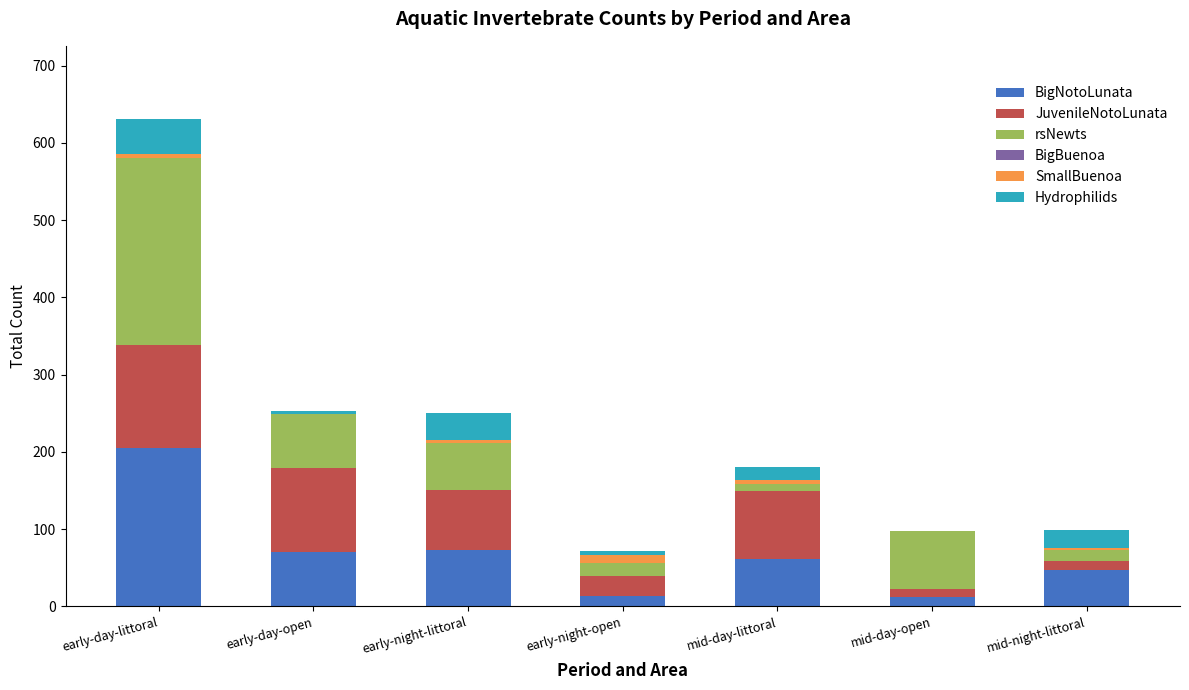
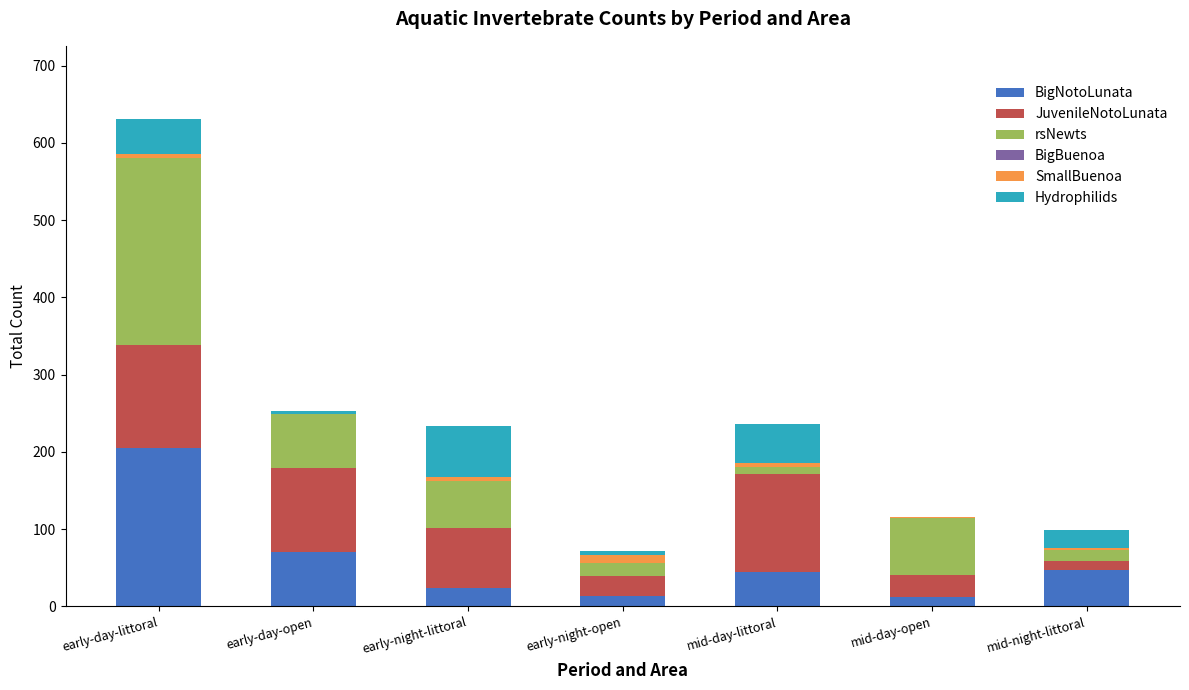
BigNotoLunata, early-night-littoral: 70 -> 20
Hydrophilids, early-night-littoral: 30 -> 70
BigNotoLunata, mid-day-littoral: 60 -> 50
JuvenileNotoLunata, mid-day-littoral: 90 -> 130
Hydrophilids, mid-day-littoral: 20 -> 50
JuvenileNotoLunata, mid-day-open: 10 -> 30
